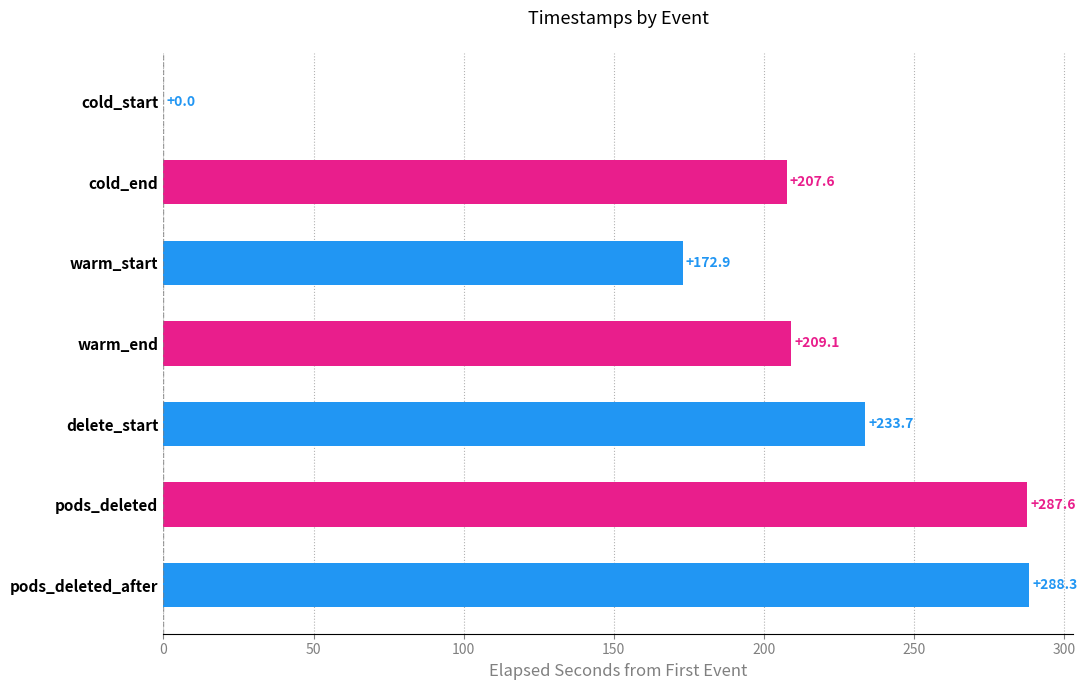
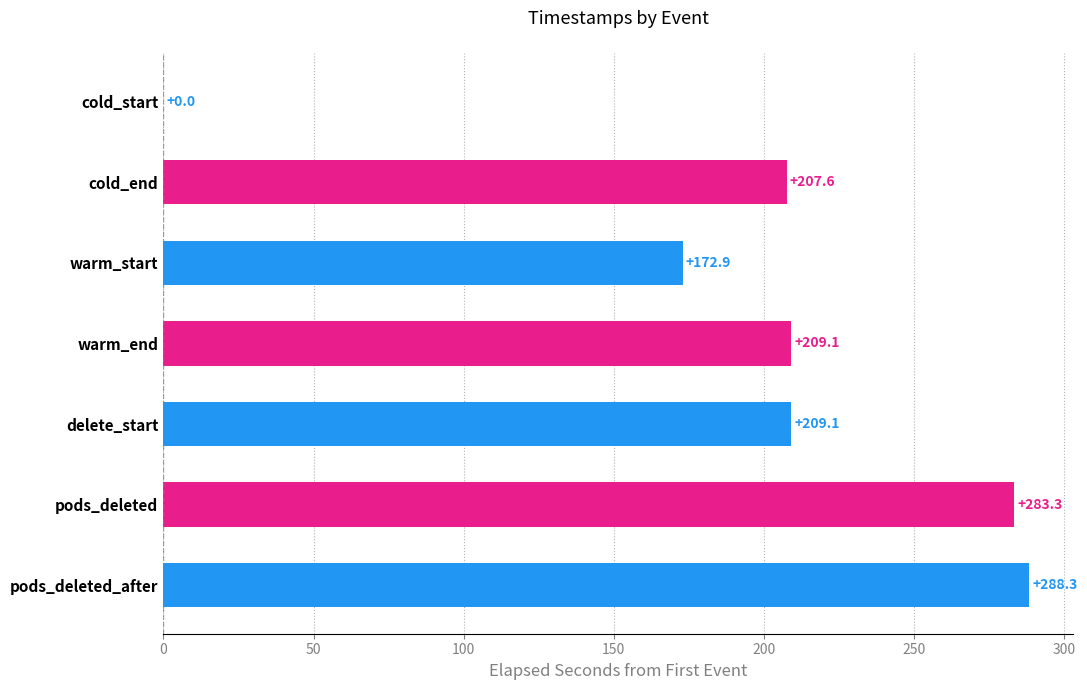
delete_start: +233.7 -> +209.1
pods_deleted: +287.6 -> +283.3
